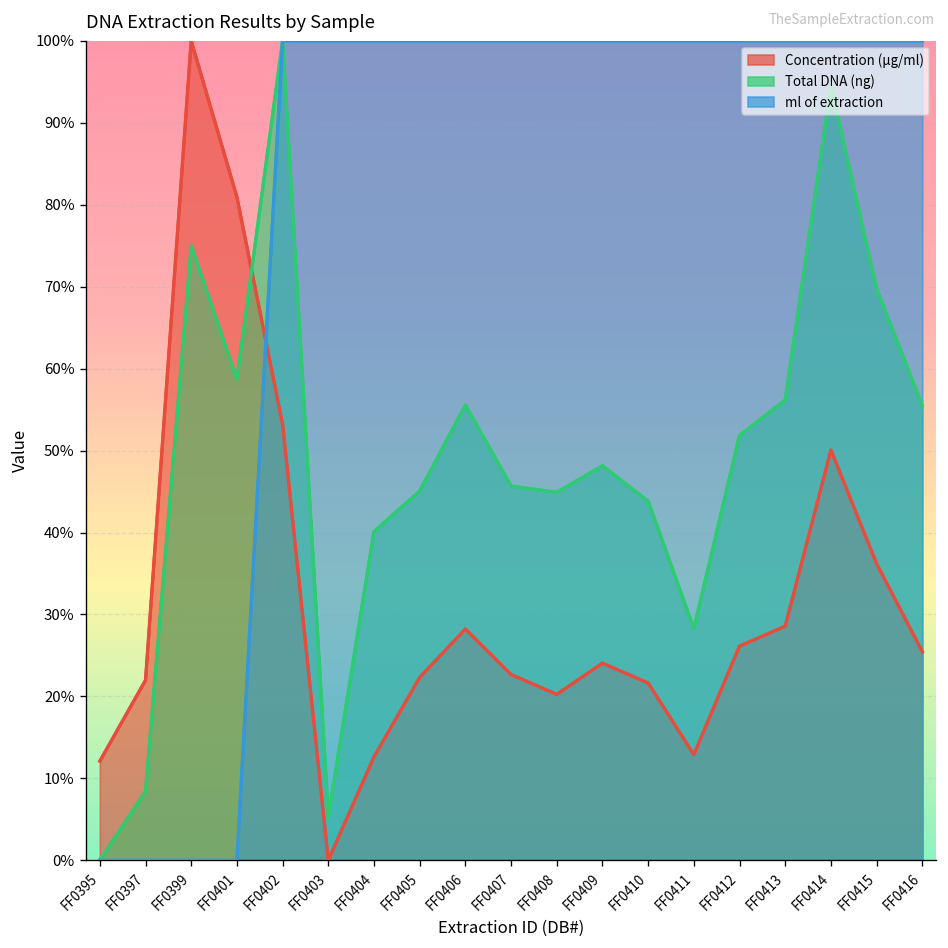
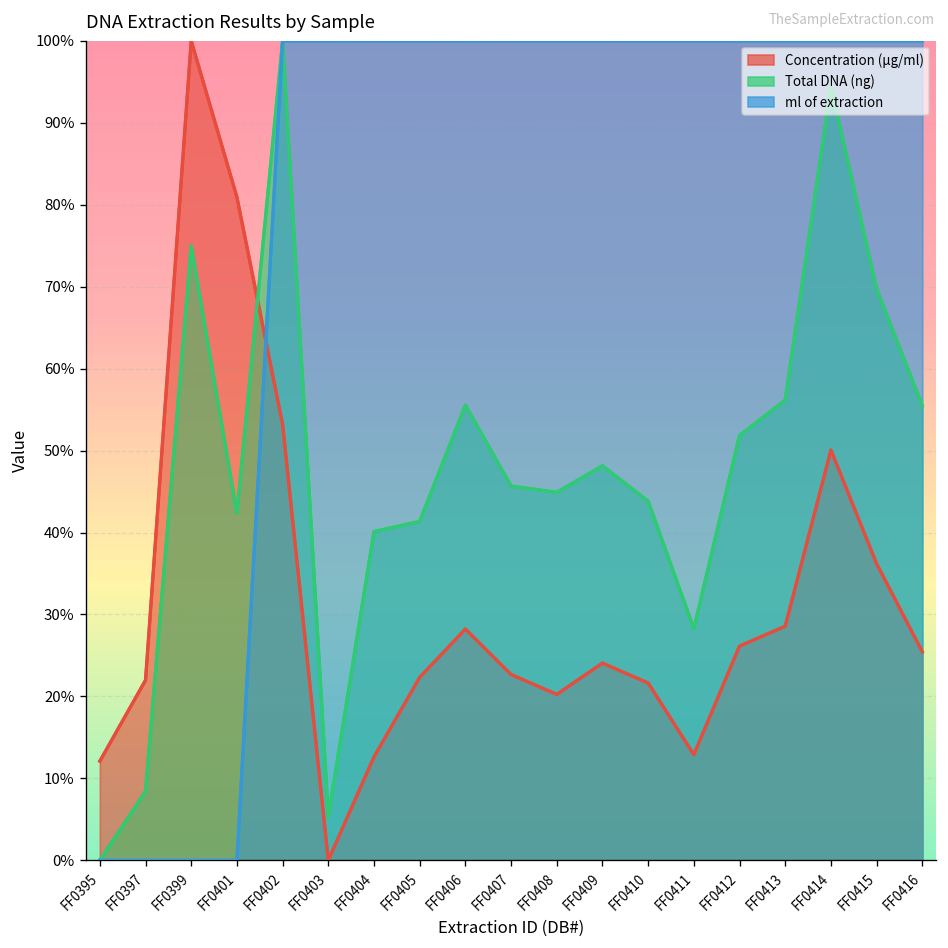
Total DNA (ng), FF0401: 59% -> 42%
Total DNA (ng), FF0405: 45% -> 41%
